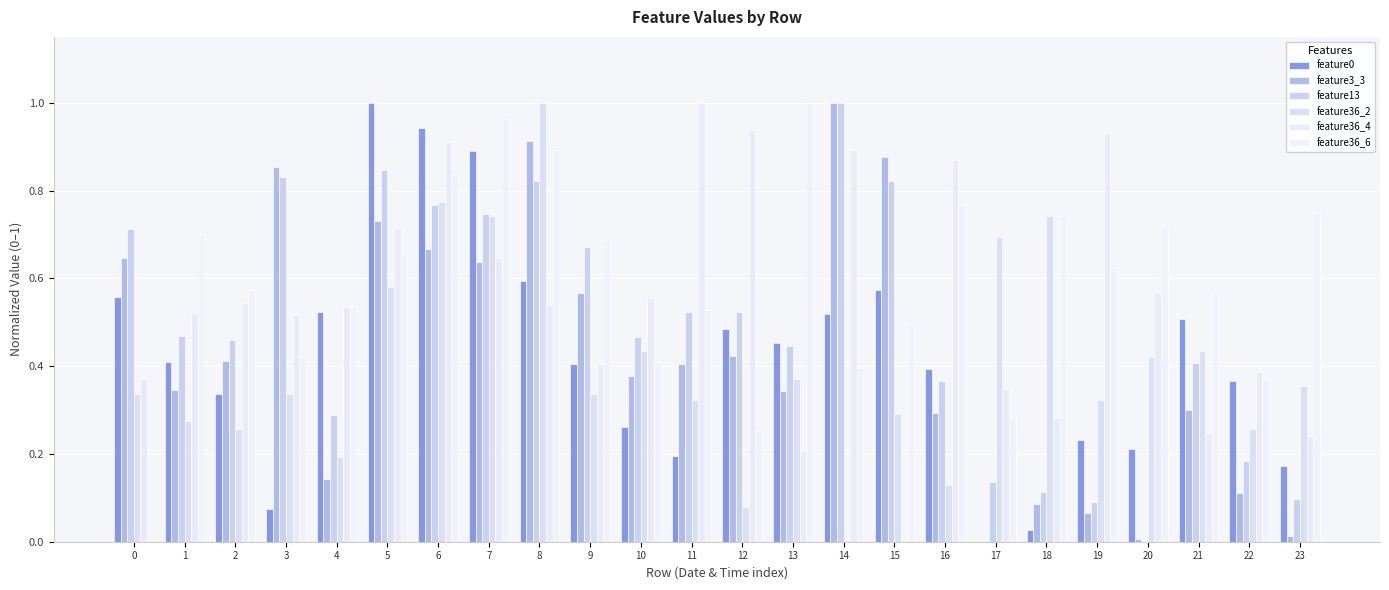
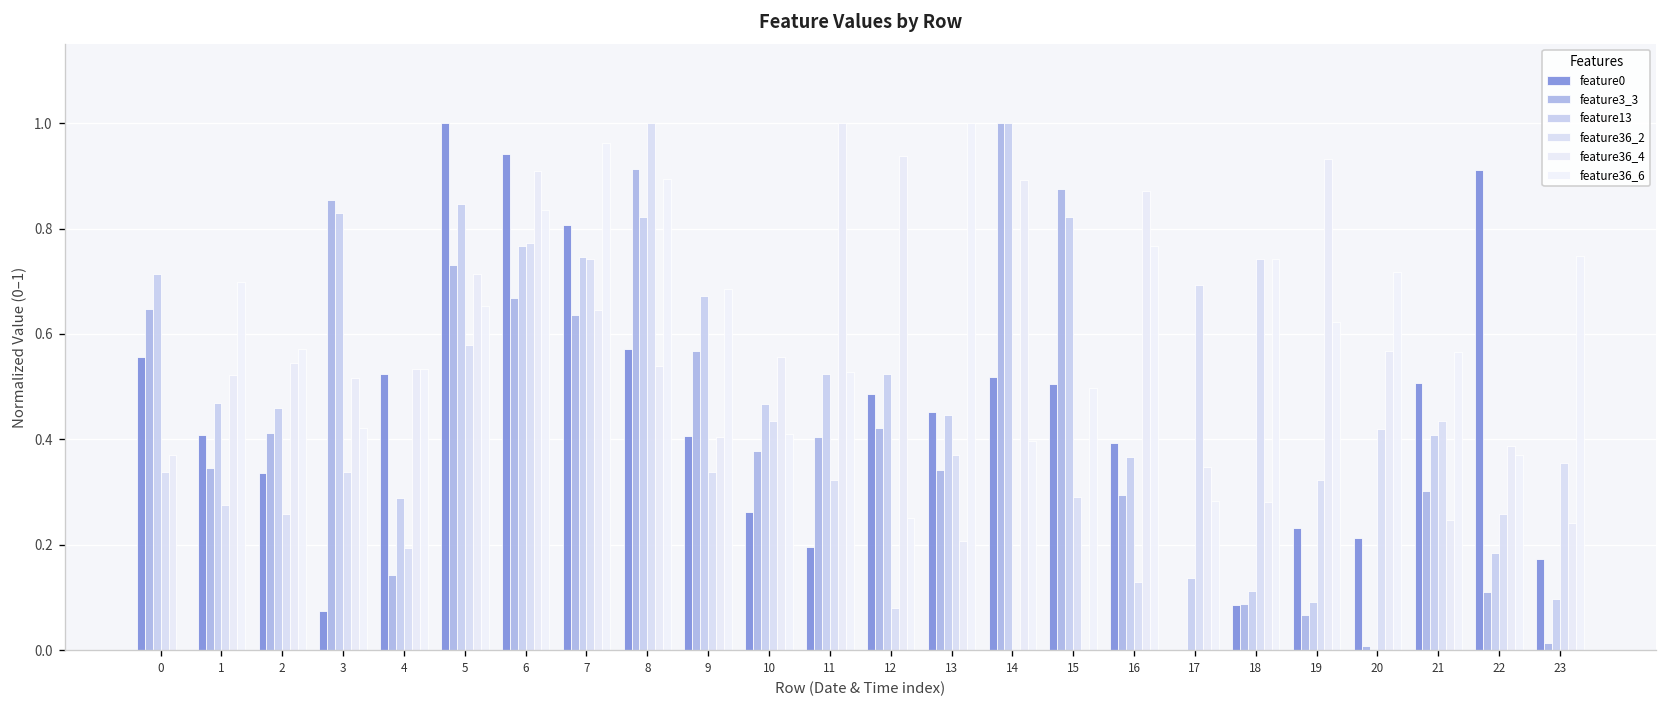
feature0, 7: 0.89 -> 0.81
feature0, 8: 0.59 -> 0.57
feature0, 15: 0.57 -> 0.50
feature0, 18: 0.03 -> 0.09
feature0, 22: 0.37 -> 0.91
